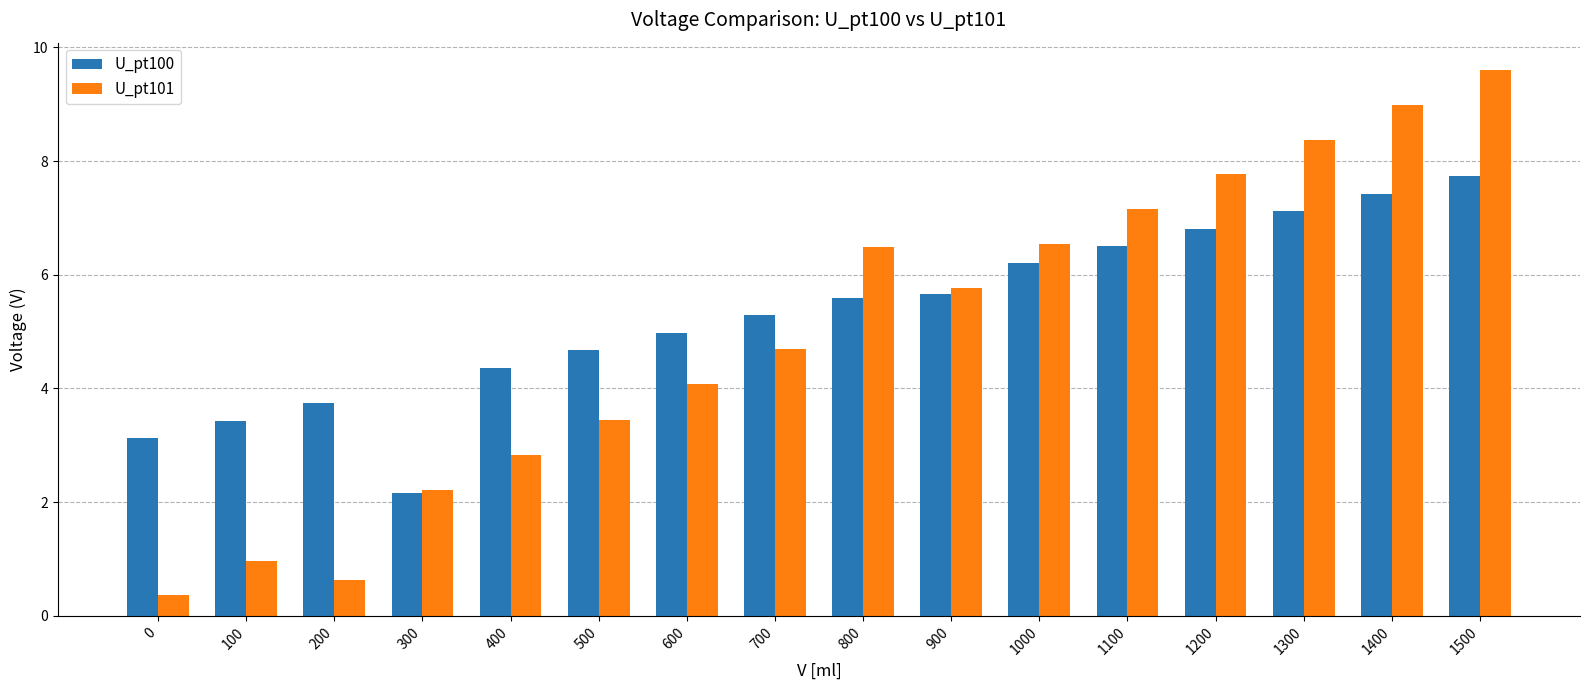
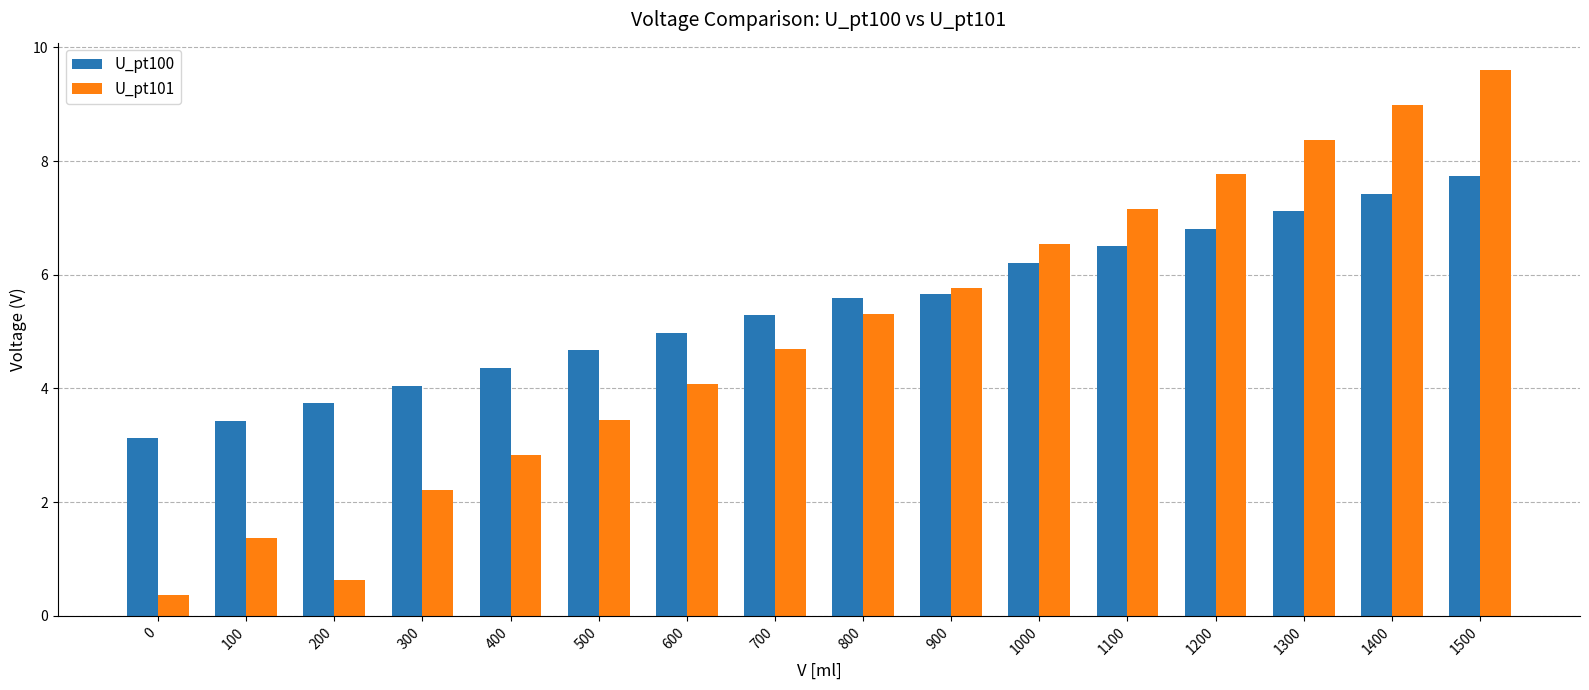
U_pt101, 100: 1.0 -> 1.4
U_pt100, 300: 2.2 -> 4.0
U_pt101, 800: 6.5 -> 5.3
